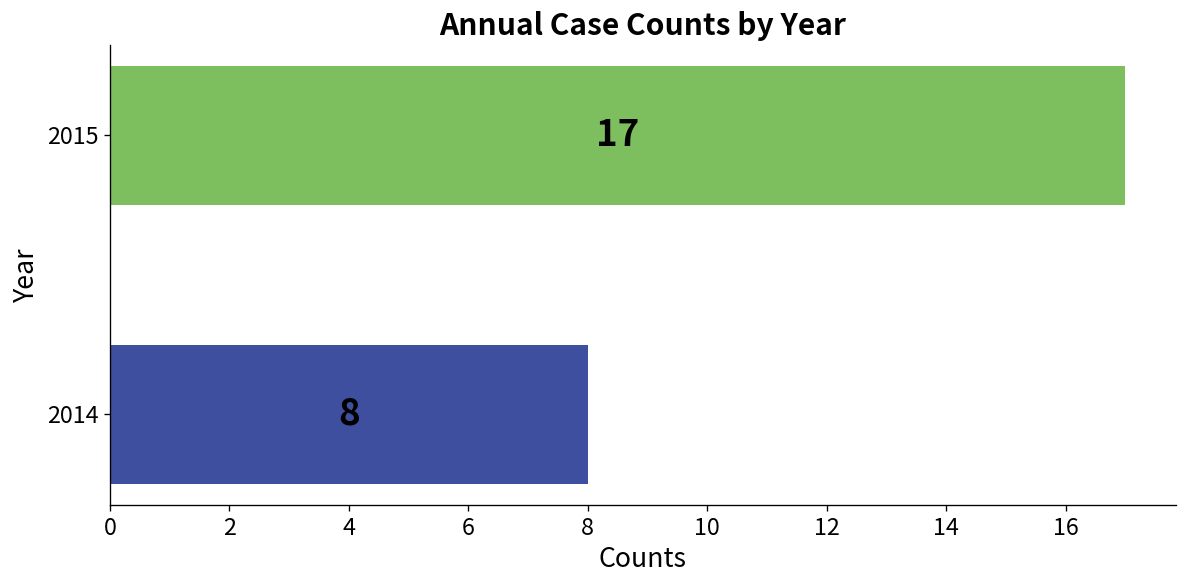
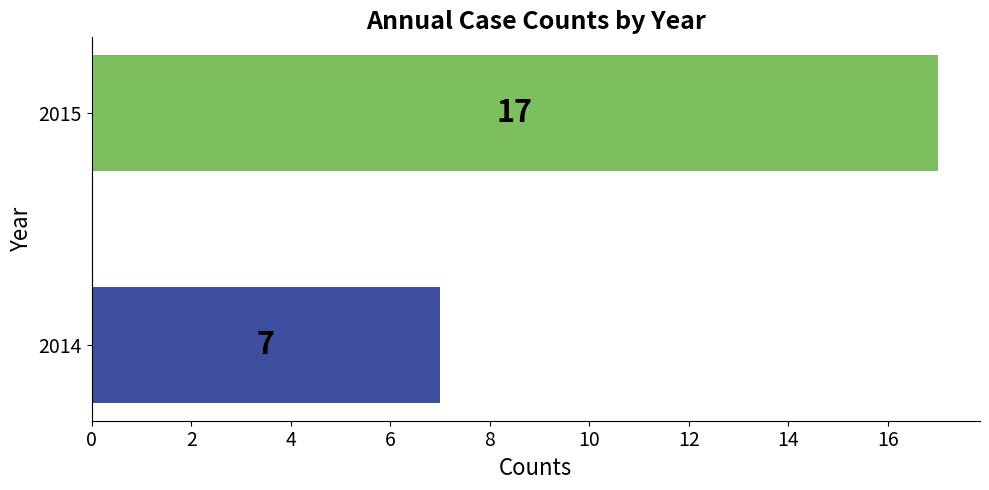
2014: 8 -> 7
